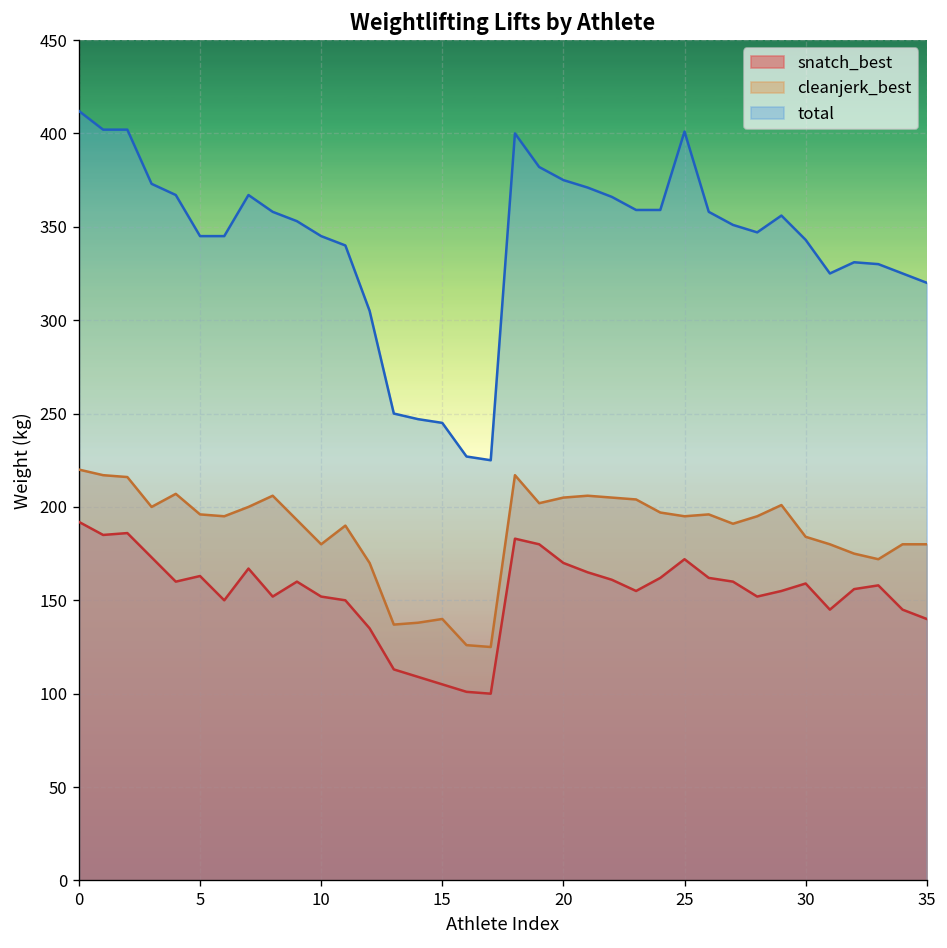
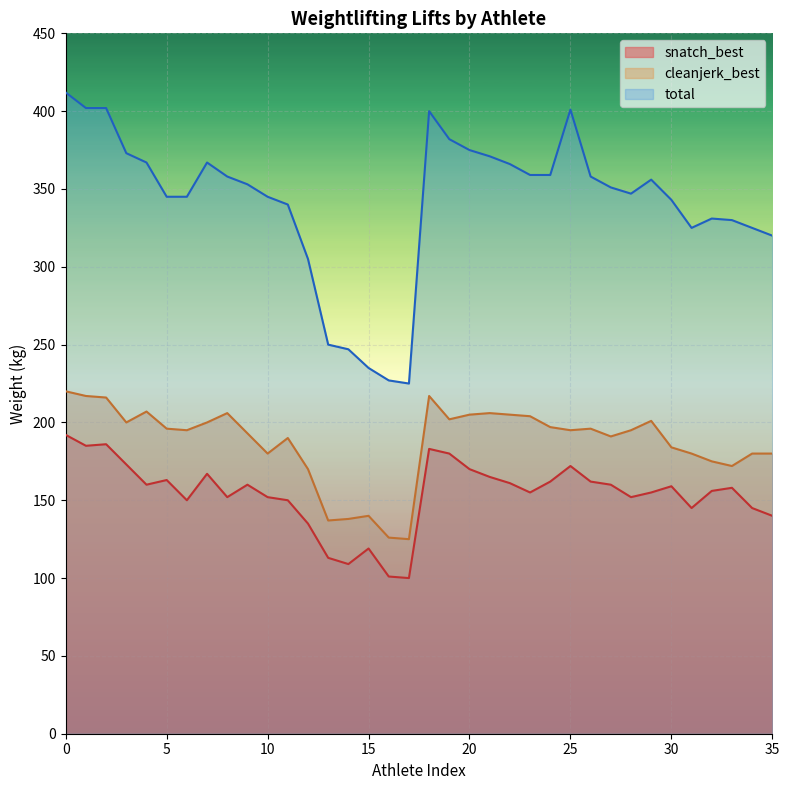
snatch_best, 15: 105 -> 119
total, 15: 245 -> 235
